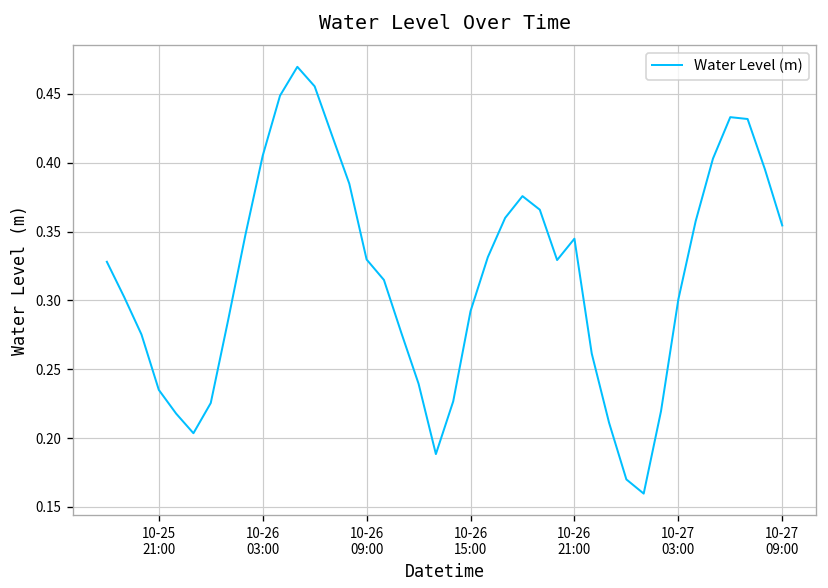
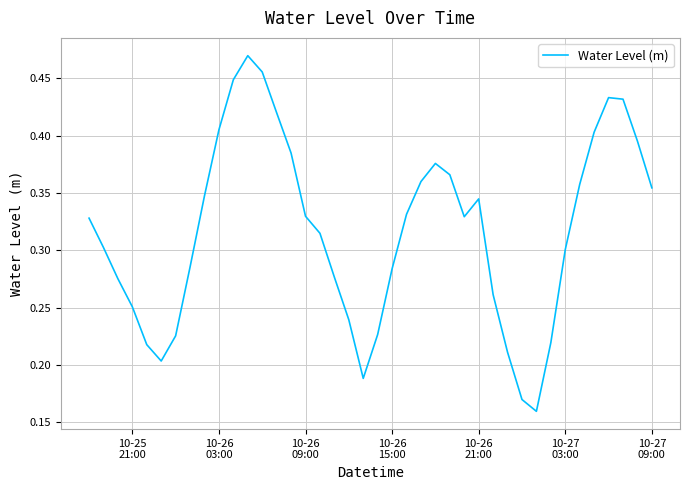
10-25 21:00: 0.235 -> 0.251
10-26 15:00: 0.292 -> 0.284
